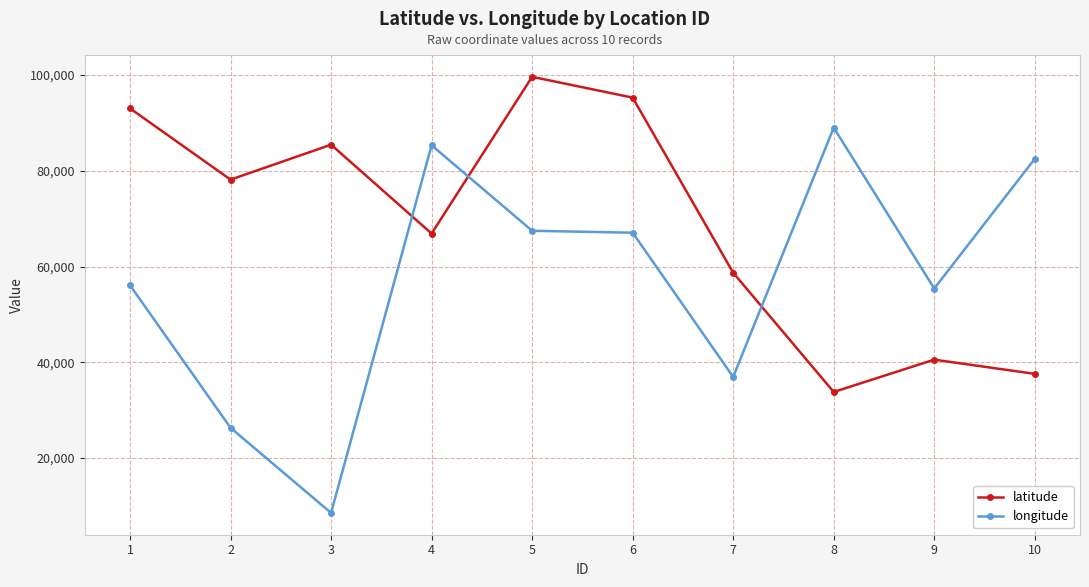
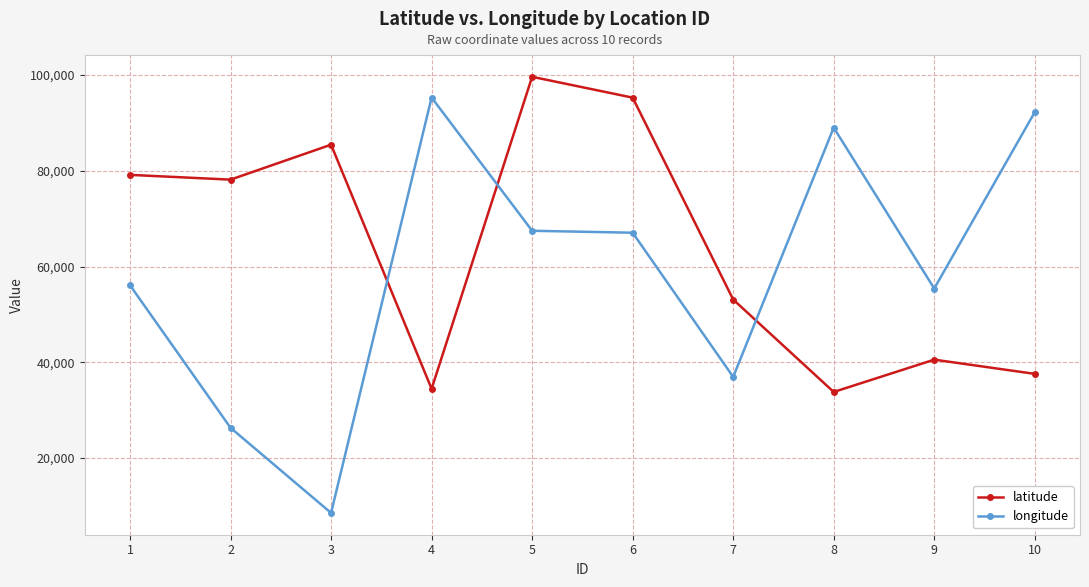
latitude, 1: 93,000 -> 79,000
latitude, 4: 67,000 -> 34,000
longitude, 4: 85,000 -> 95,000
latitude, 7: 59,000 -> 53,000
longitude, 10: 83,000 -> 92,000
